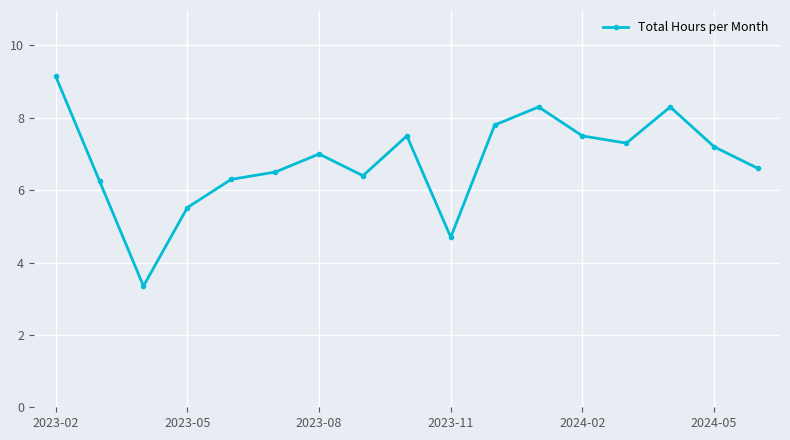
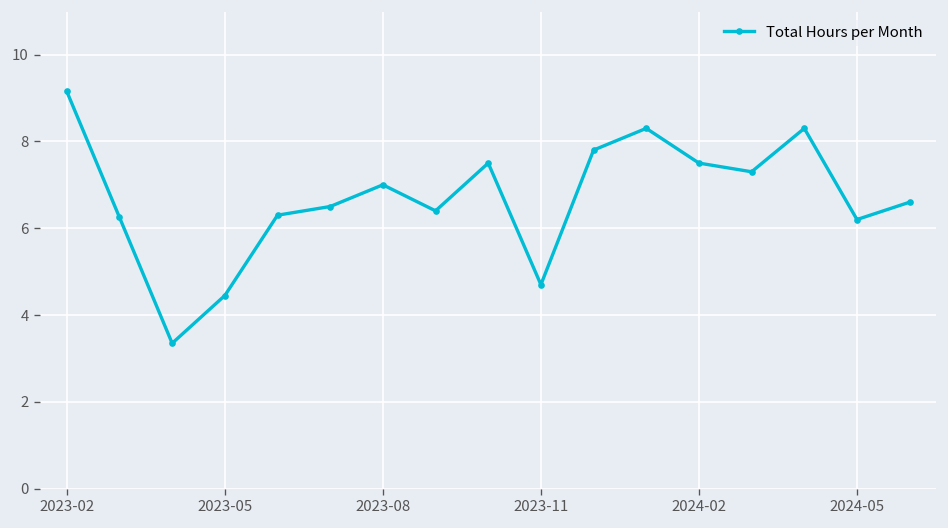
2023-05: 5.5 -> 4.5
2024-05: 7.2 -> 6.2
